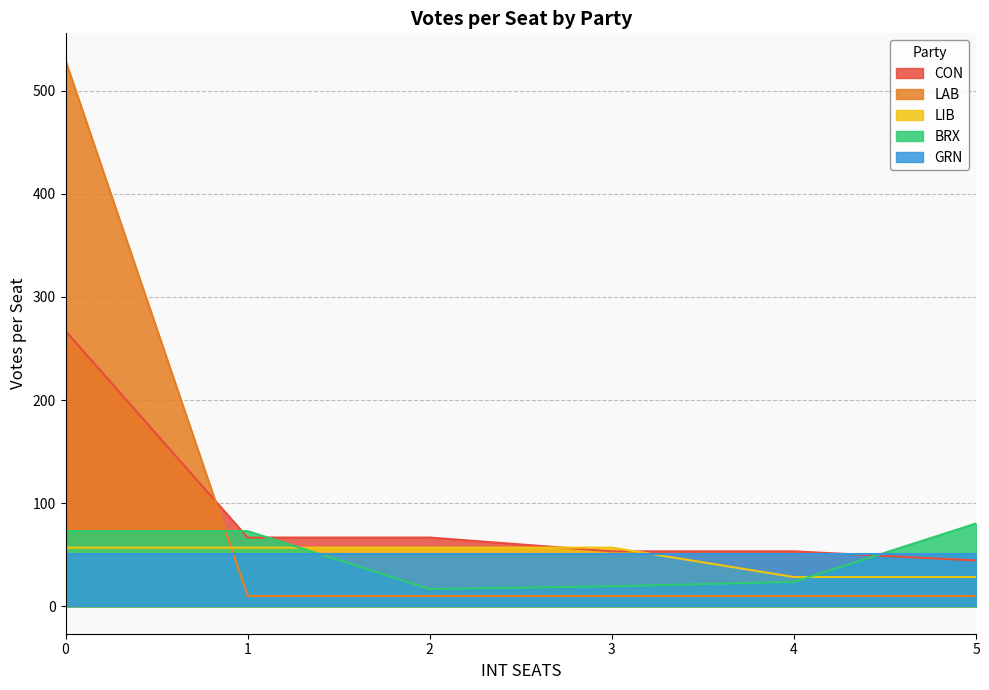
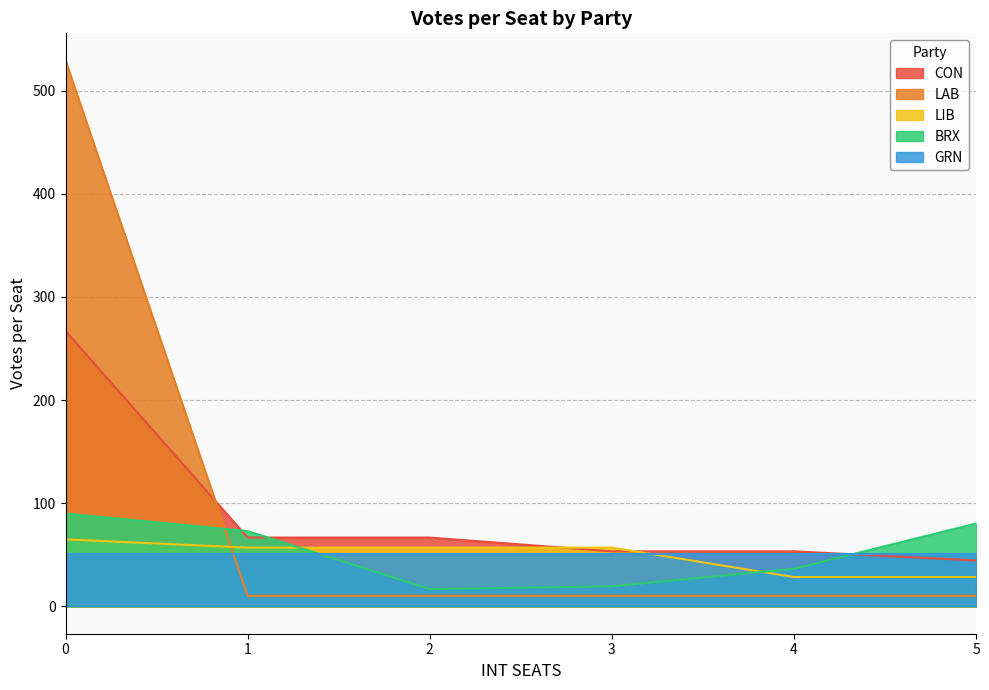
LIB, 0: 57 -> 65
BRX, 0: 73 -> 90
BRX, 4: 24 -> 37
